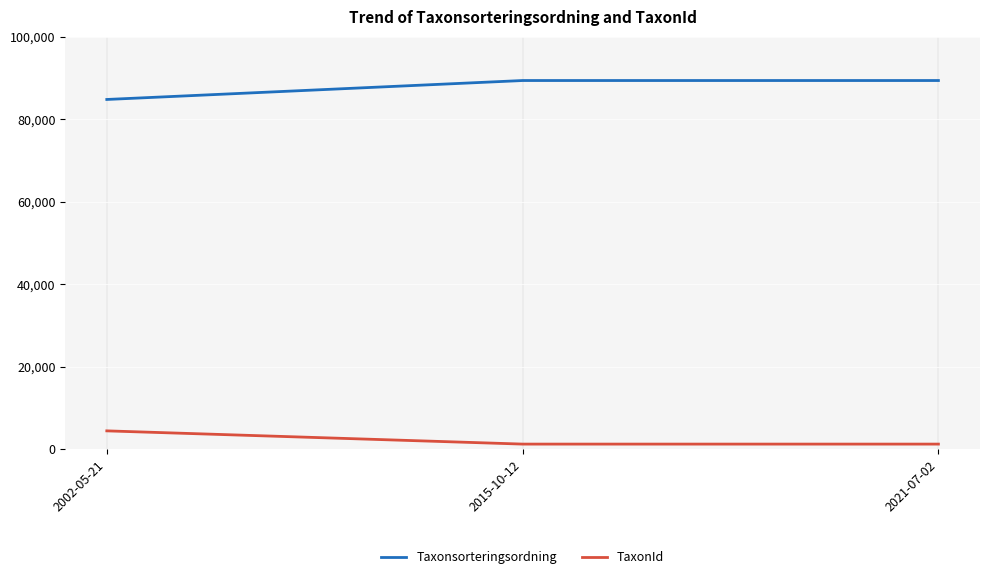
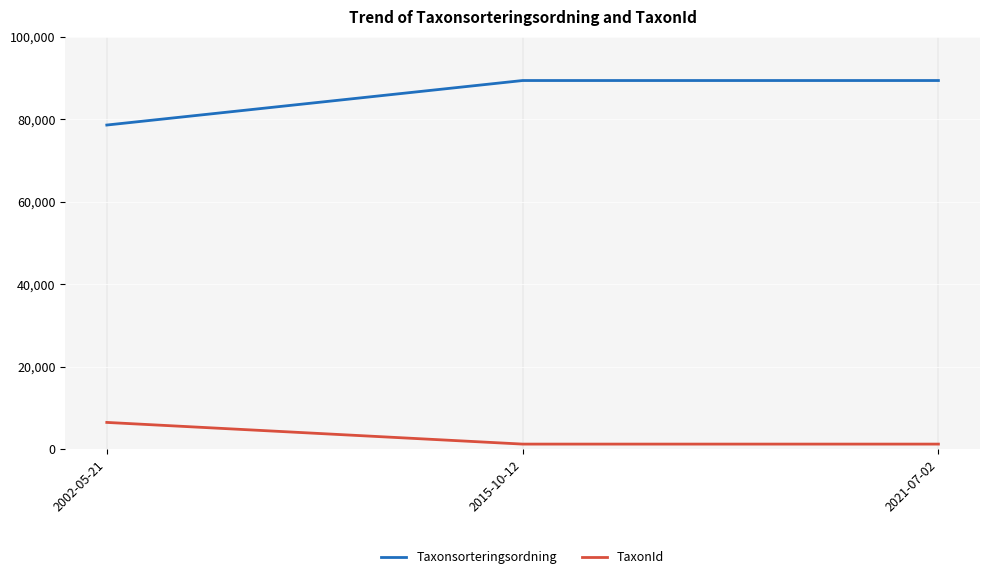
Taxonsorteringsordning, 2002-05-21: 85,000 -> 79,000
TaxonId, 2002-05-21: 4,000 -> 6,000
